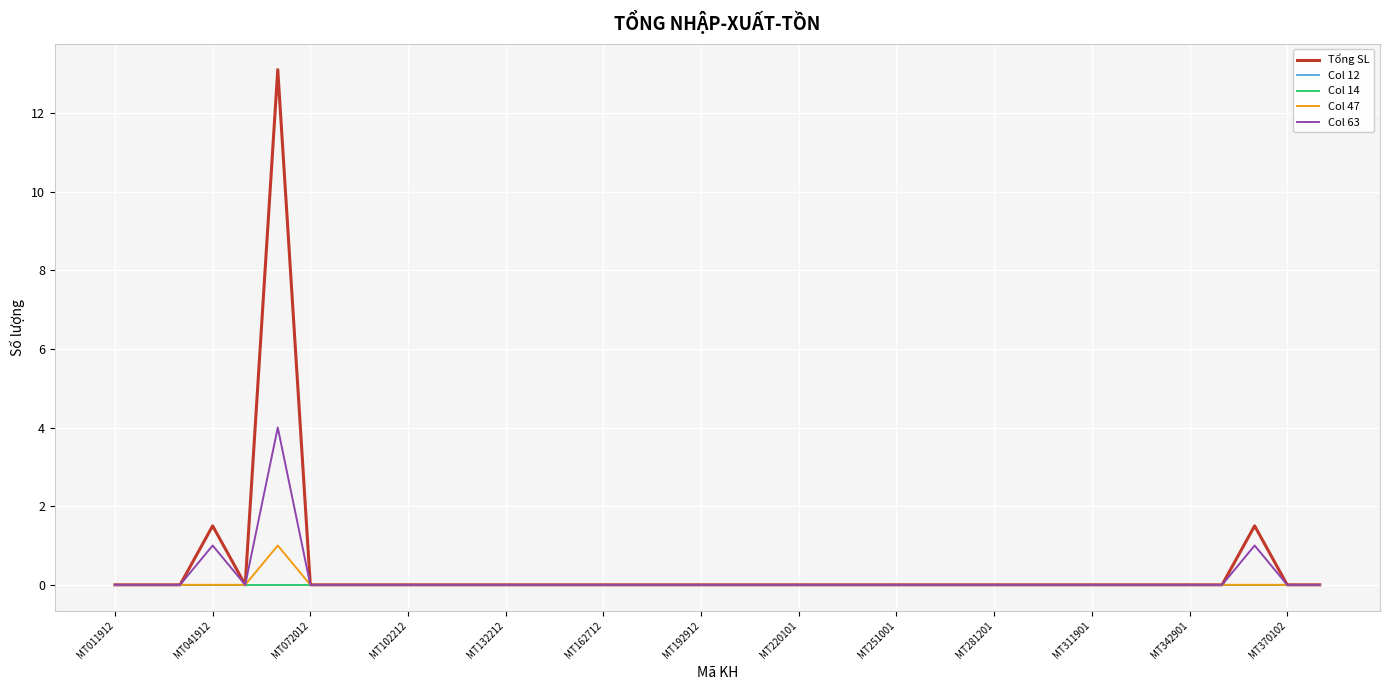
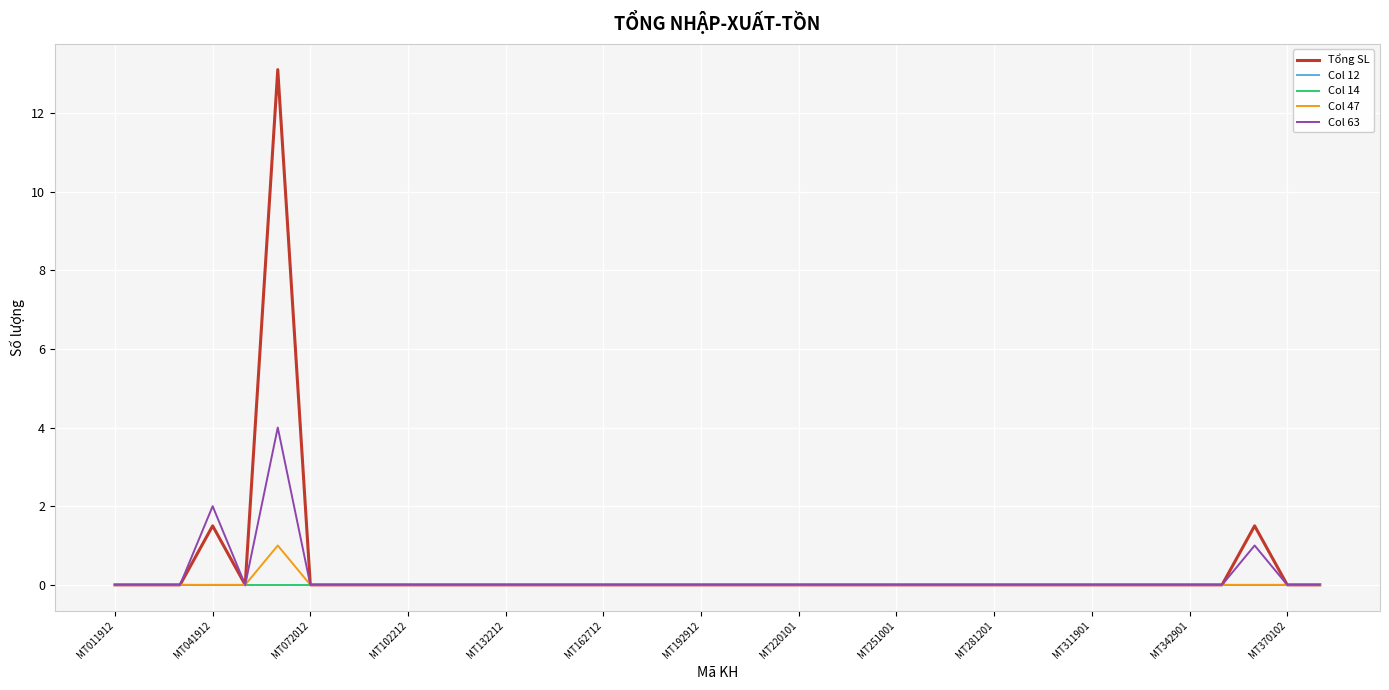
Col 63, MT041912: 1 -> 2
